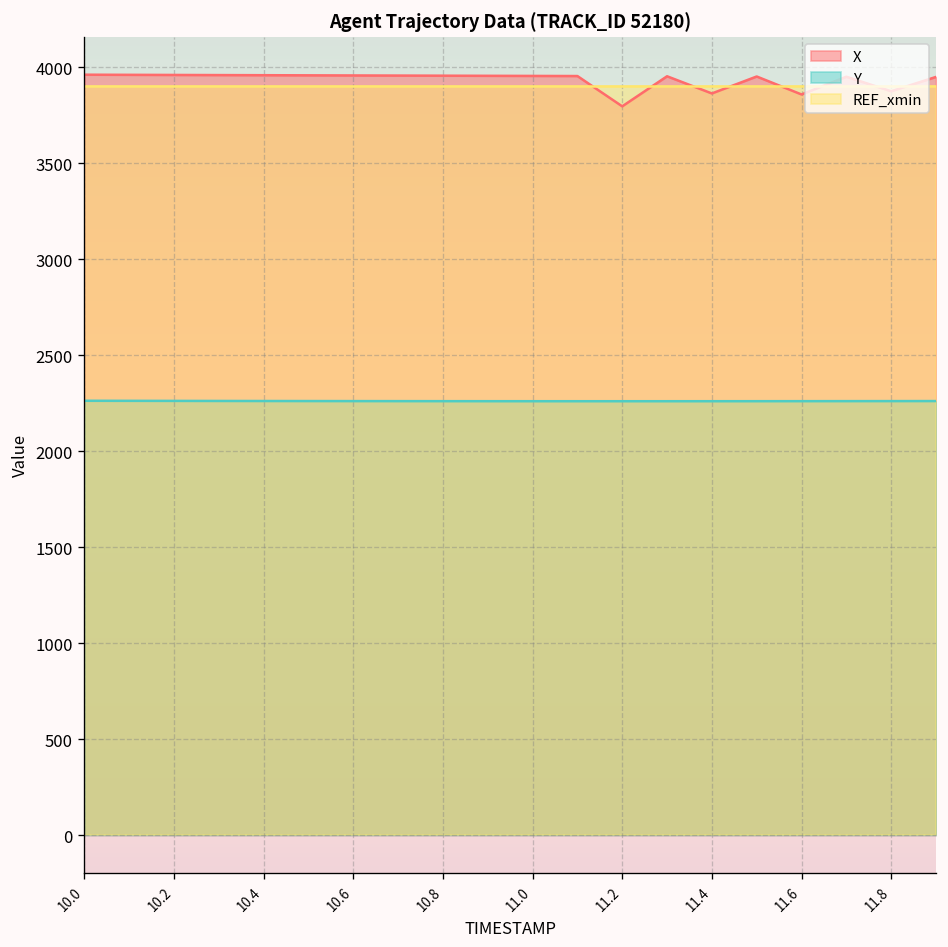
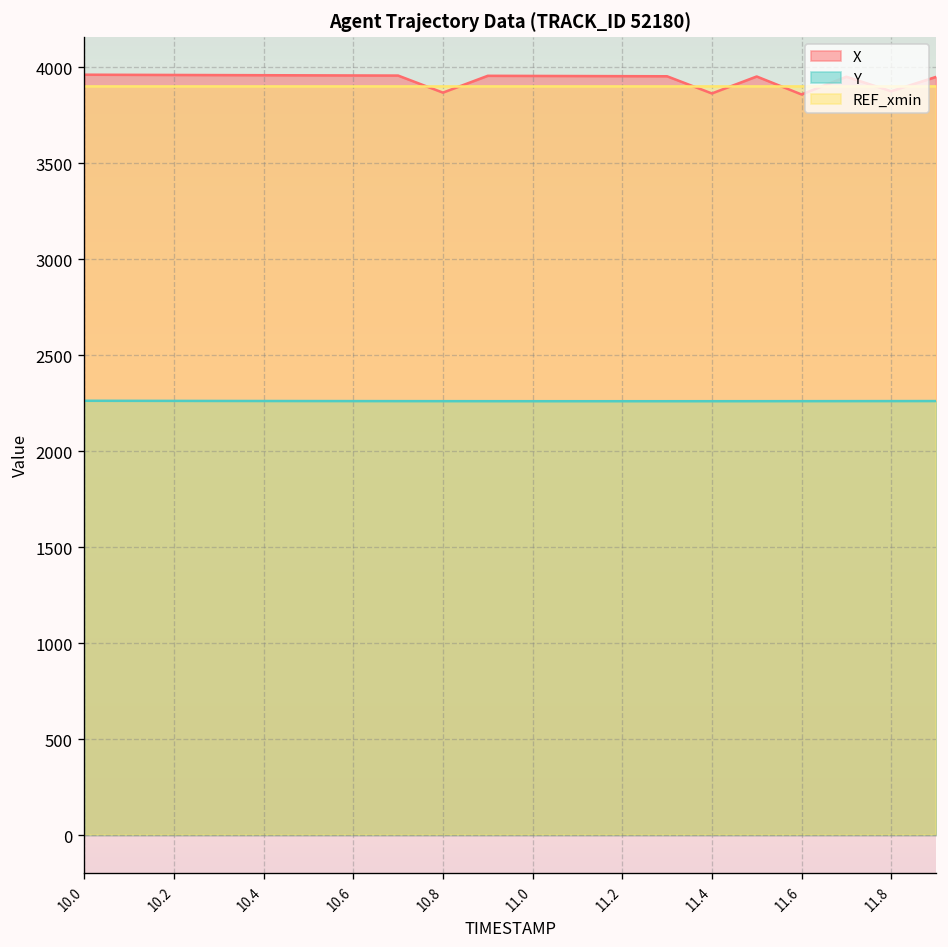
X, 10.8: 3960 -> 3870
X, 11.2: 3800 -> 3950
